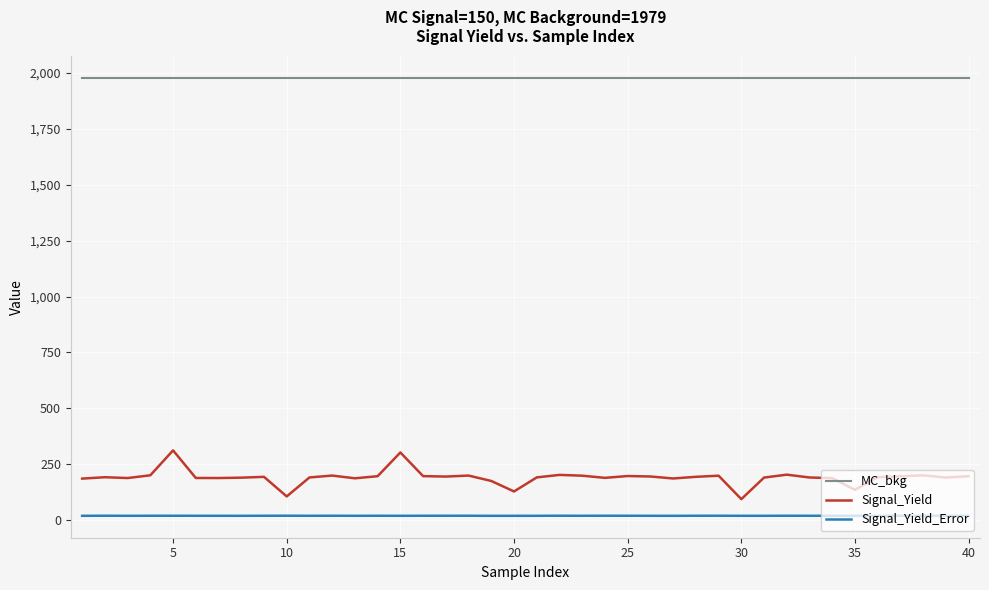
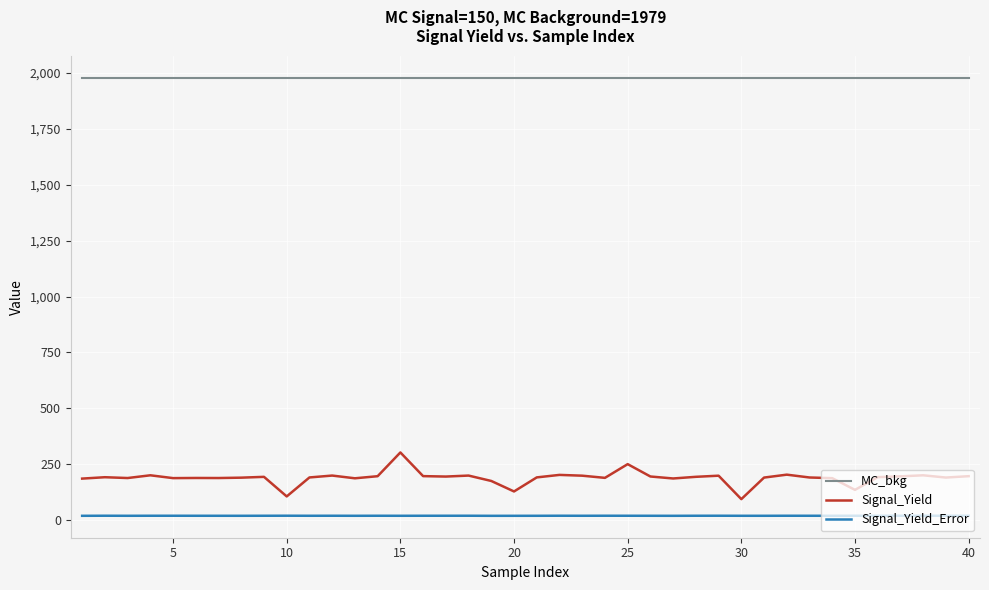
Signal_Yield, 5: 310 -> 190
Signal_Yield, 25: 200 -> 250
